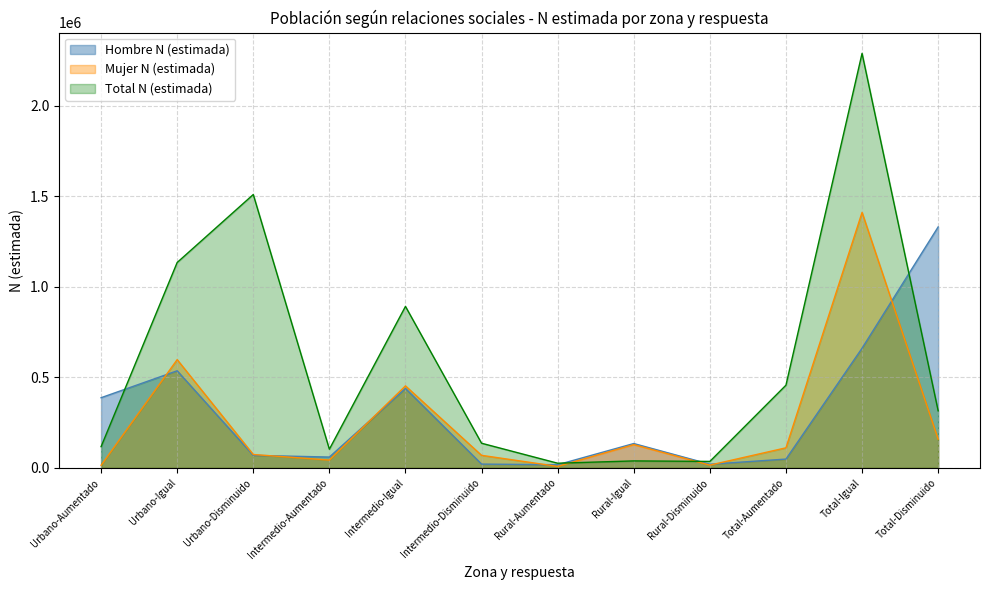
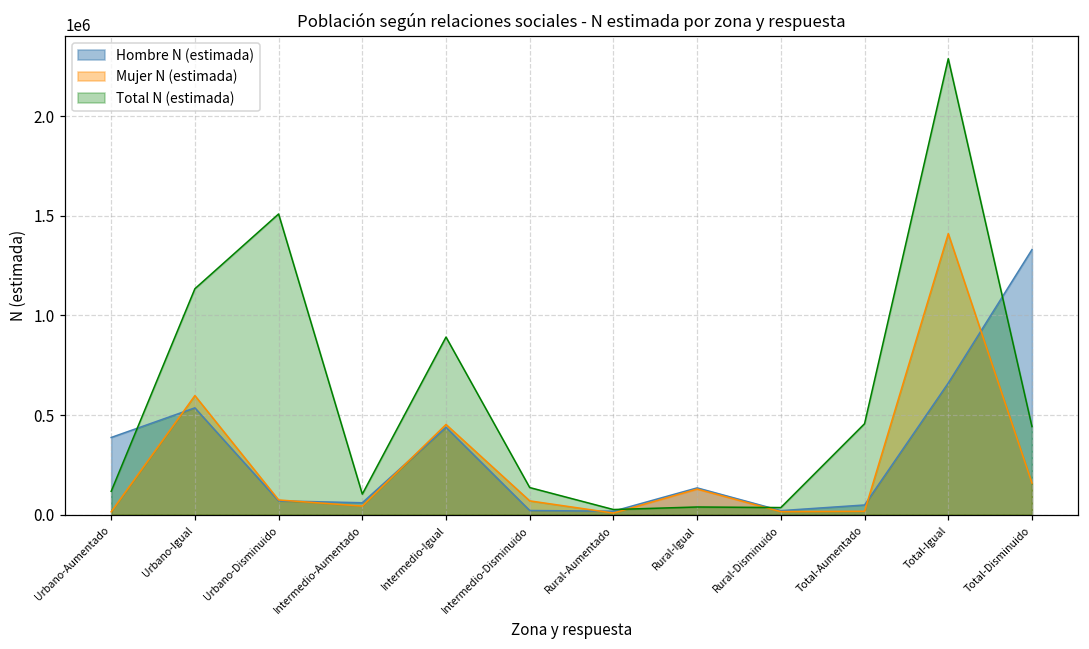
Mujer N (estimada), Total-Aumentado: 110000 -> 20000
Total N (estimada), Total-Disminuido: 320000 -> 440000
